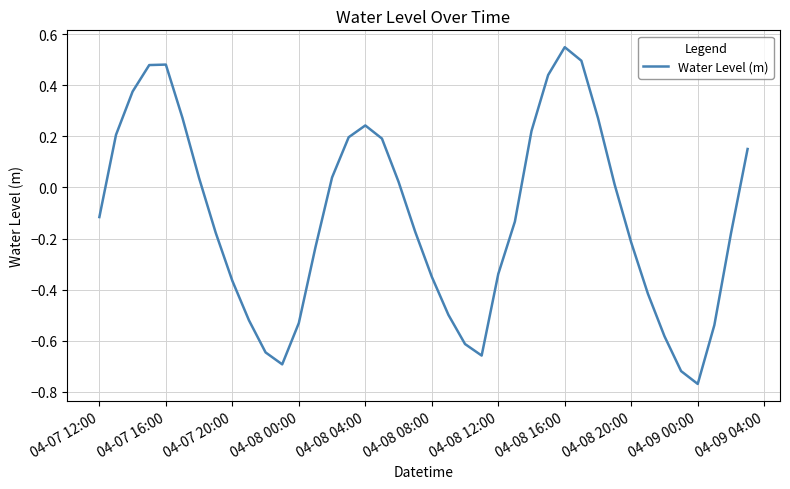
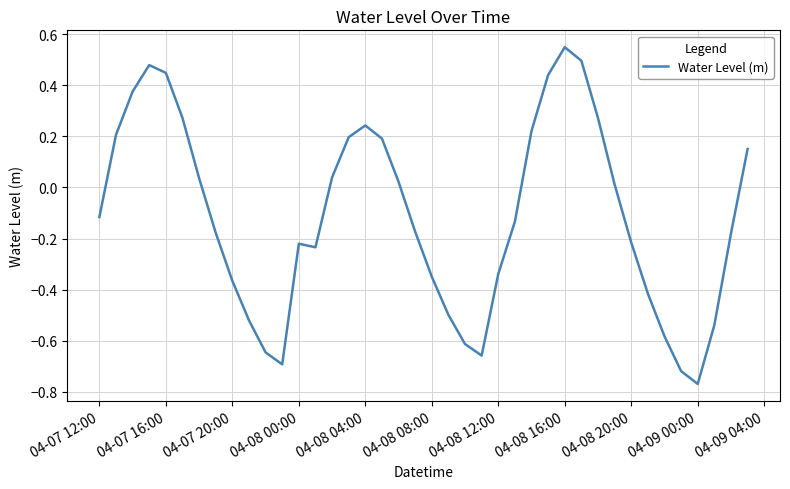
04-07 16:00: 0.48 -> 0.45
04-08 00:00: -0.53 -> -0.22
